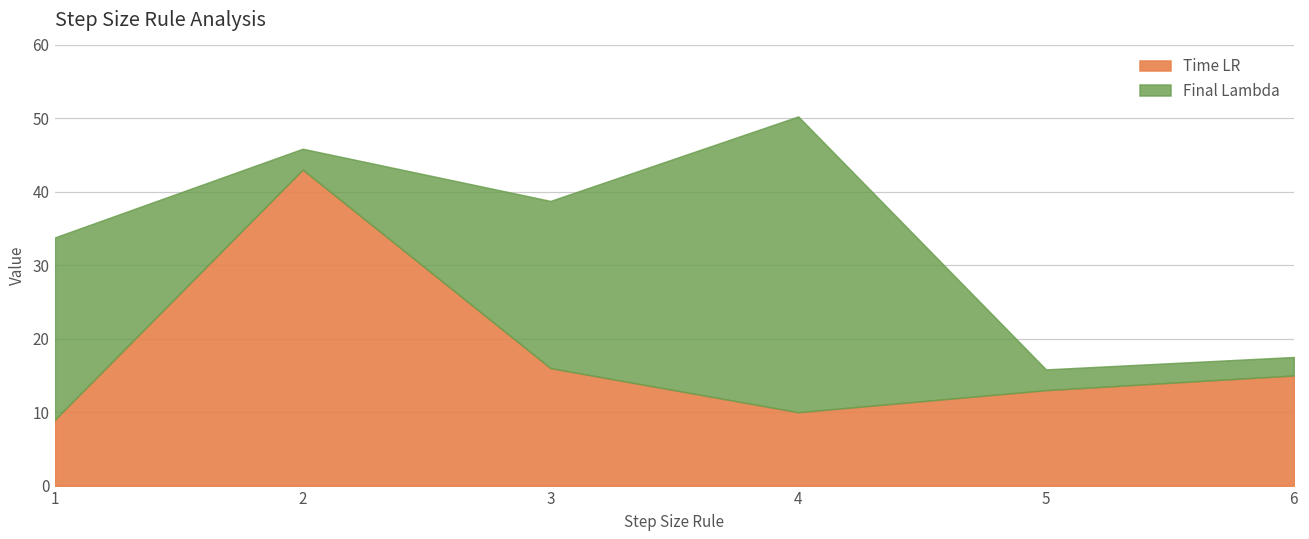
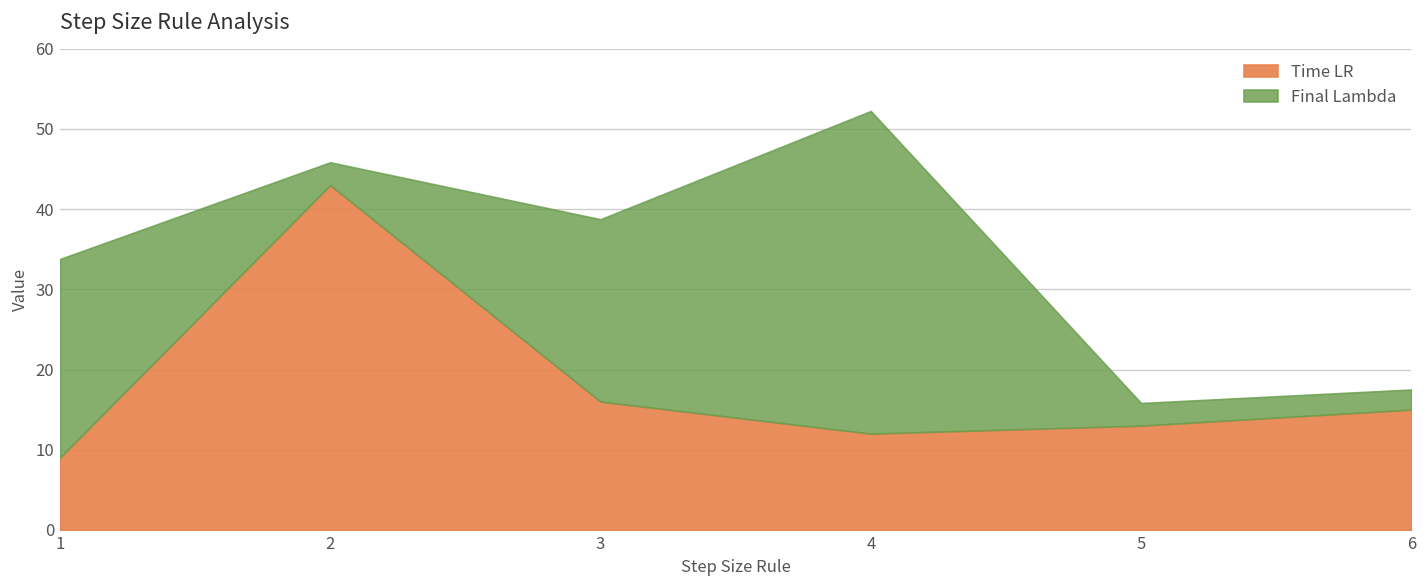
Time LR, 4: 10 -> 12
